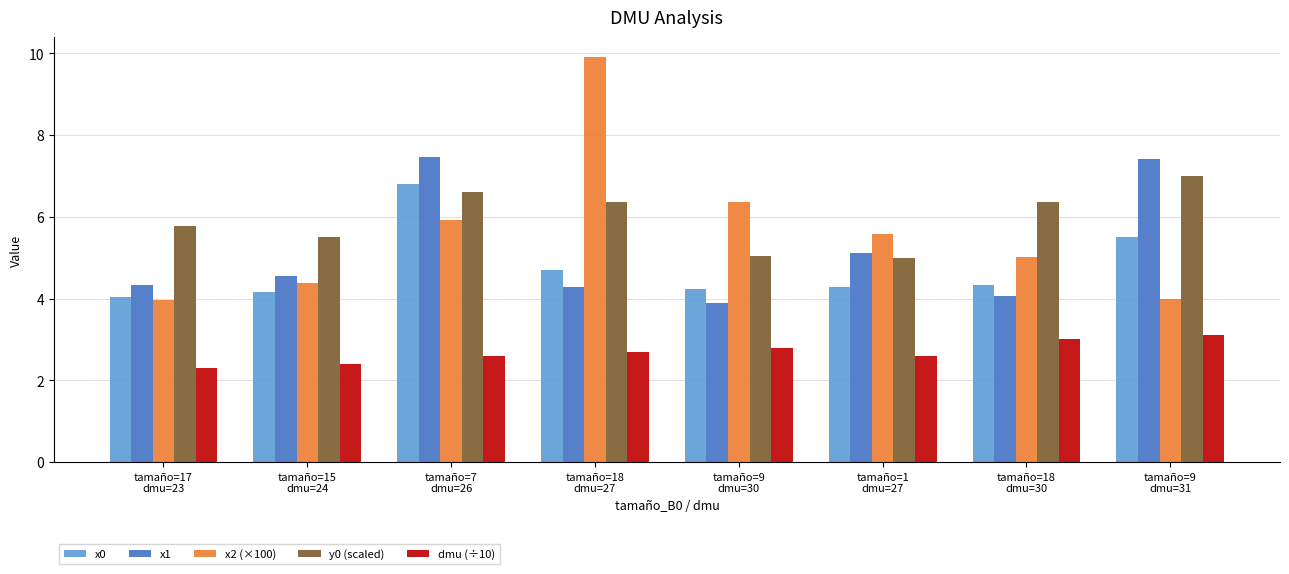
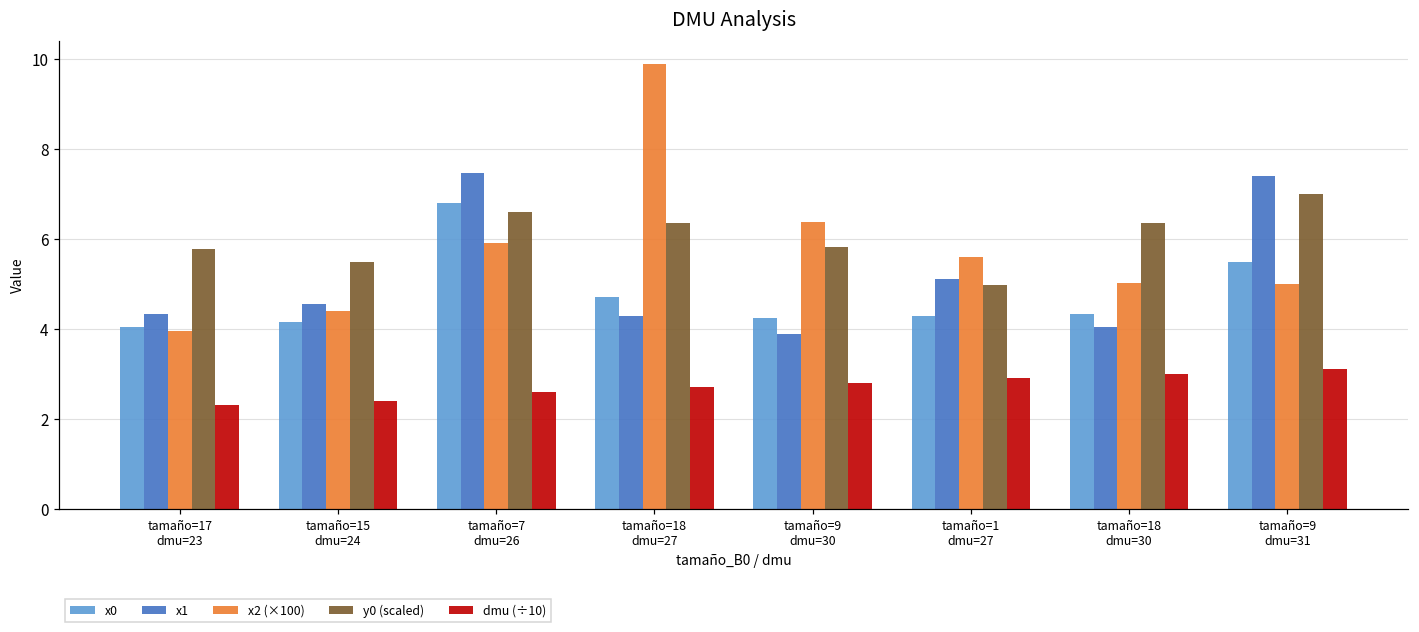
y0 (scaled), tamaño=9 dmu=30: 5.0 -> 5.8
dmu (÷10), tamaño=1 dmu=27: 2.6 -> 2.9
x2 (×100), tamaño=9 dmu=31: 4.0 -> 5.0
